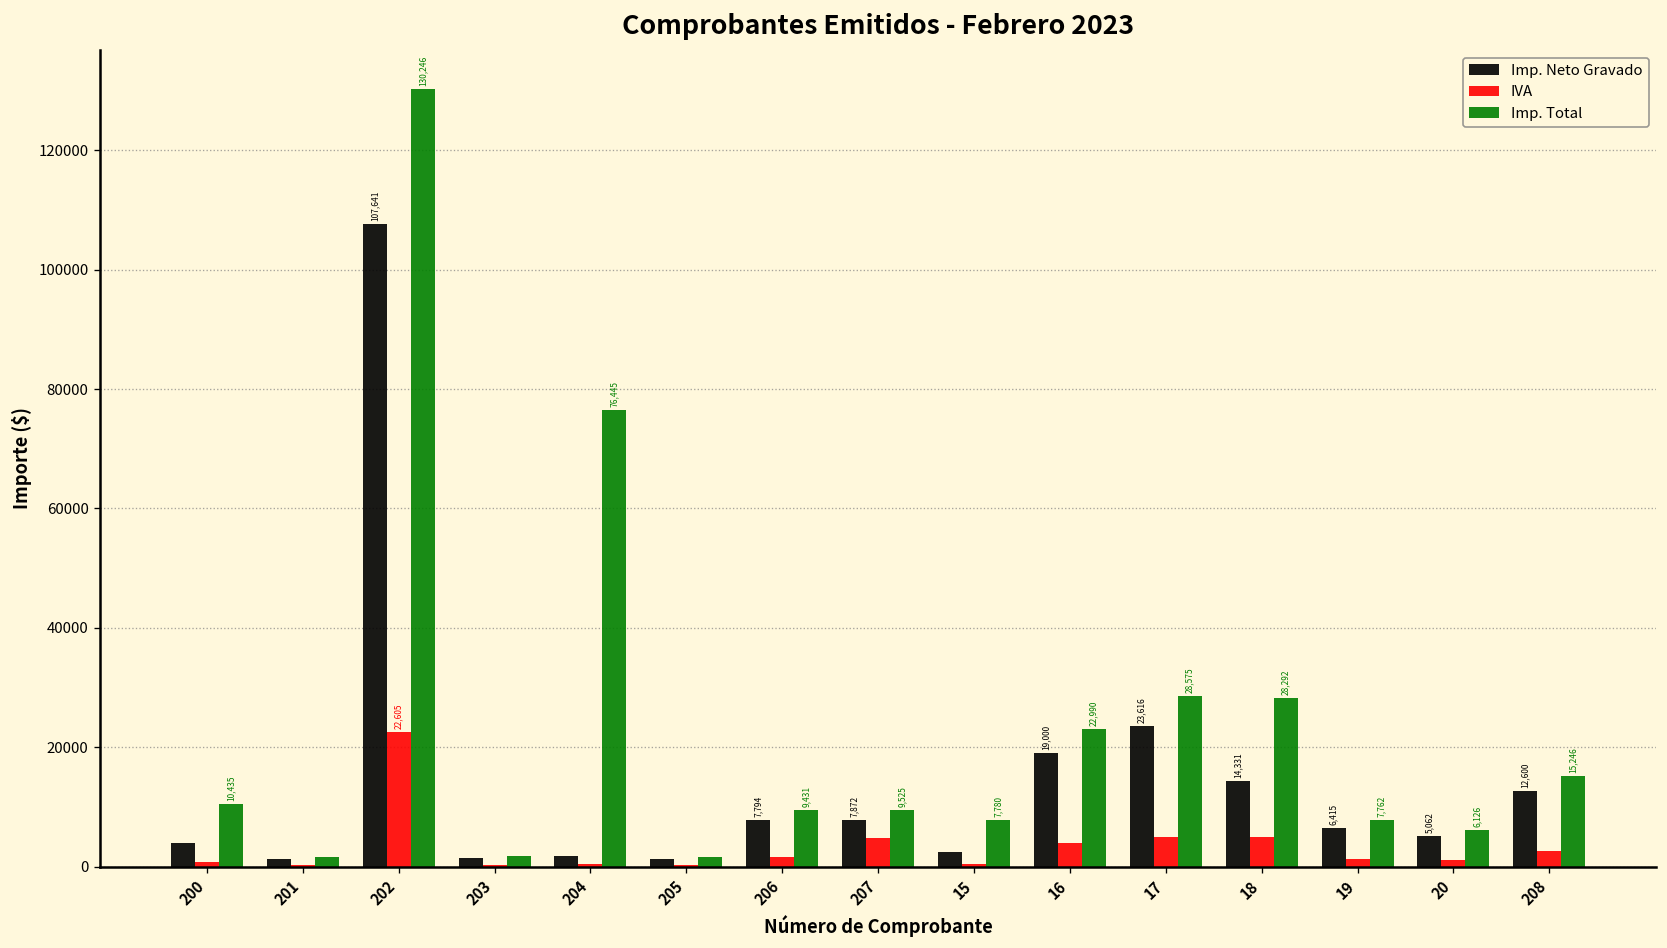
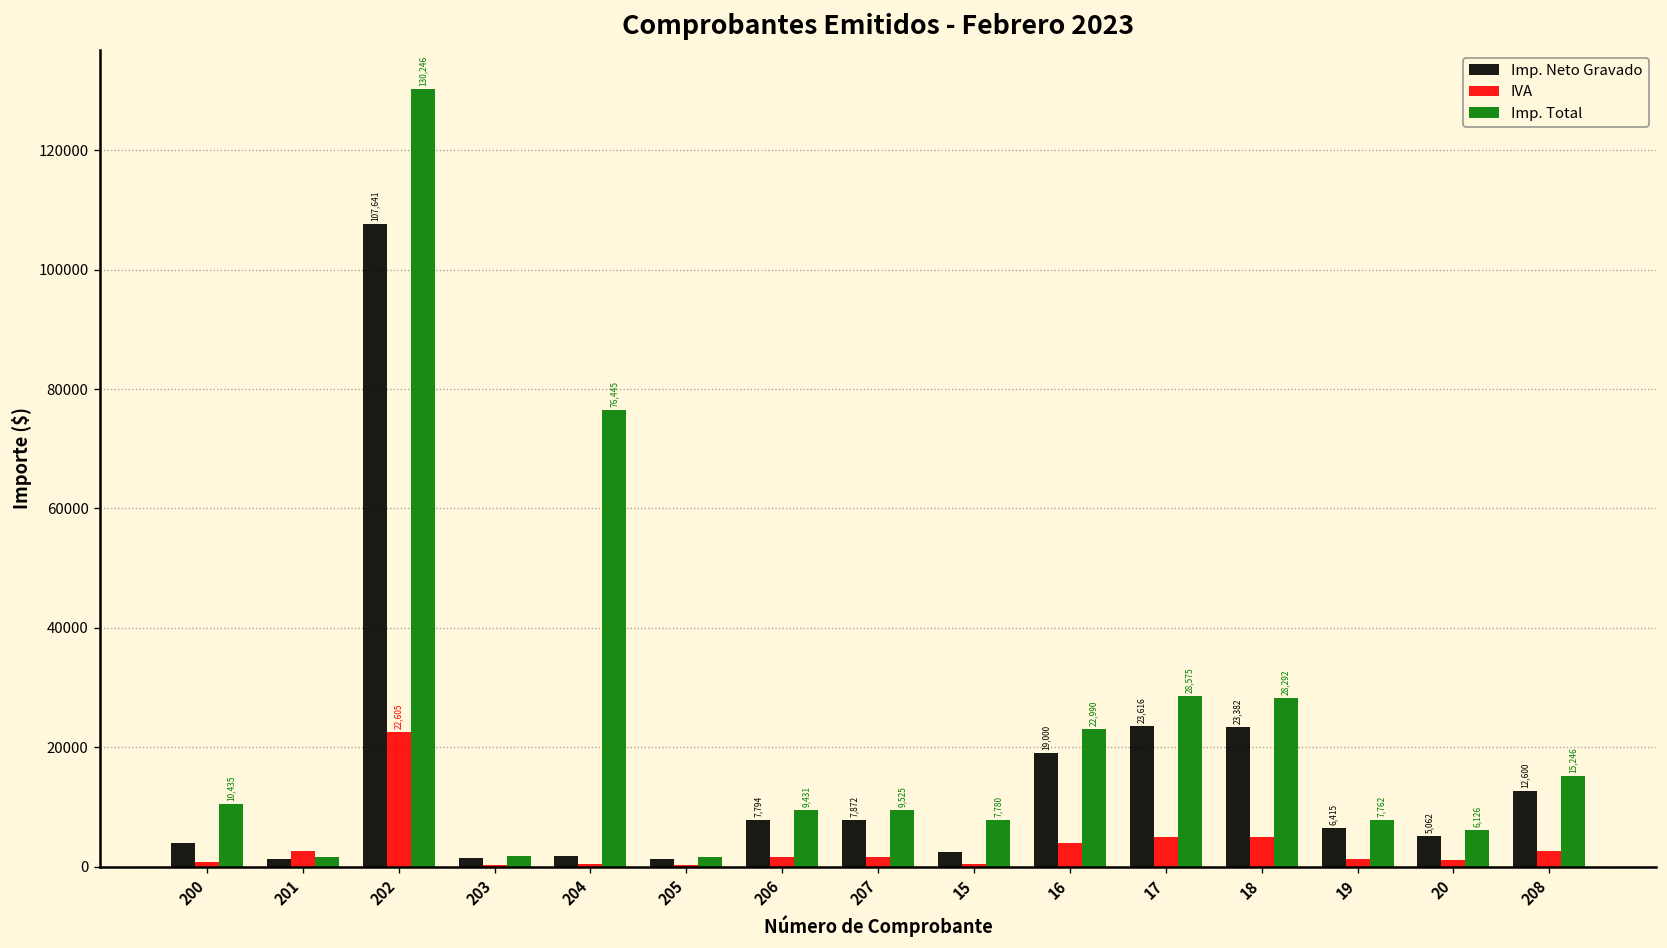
IVA, 201: 0 -> 3000
IVA, 207: 5000 -> 2000
Imp. Neto Gravado, 18: 14,331 -> 23,382
